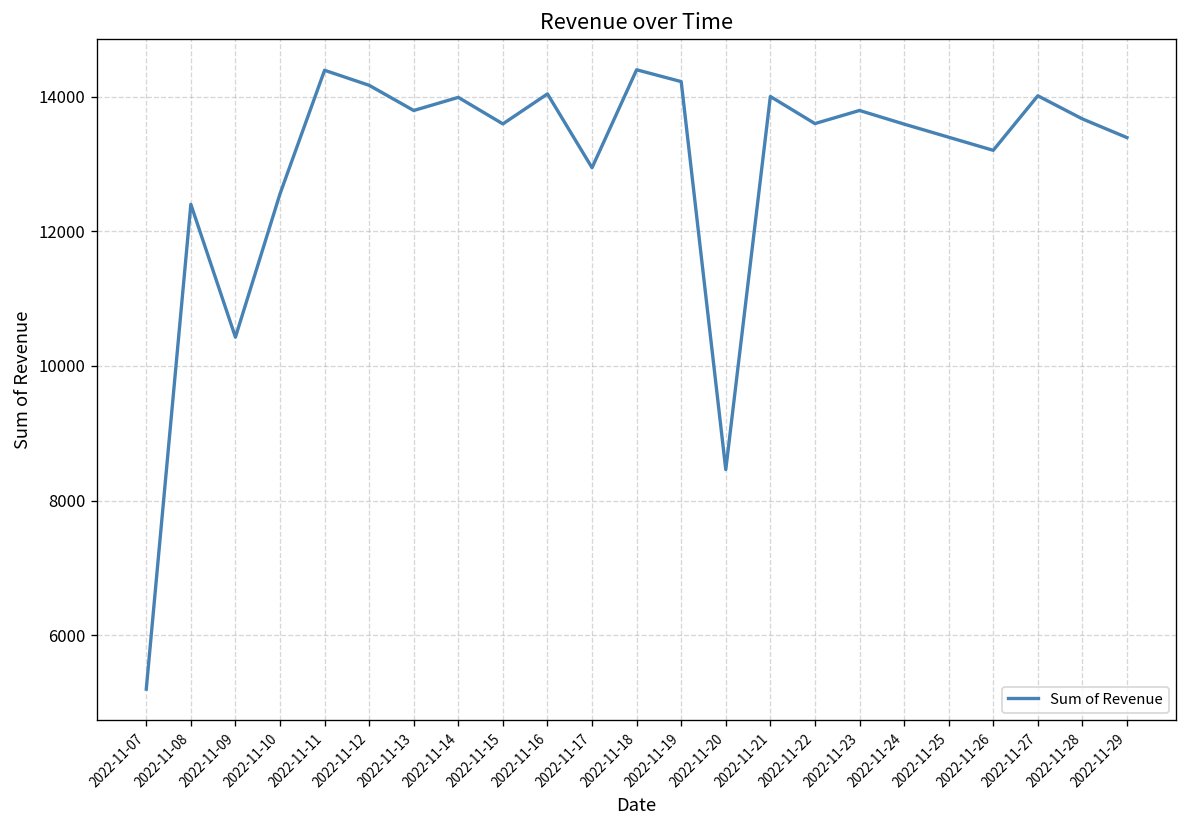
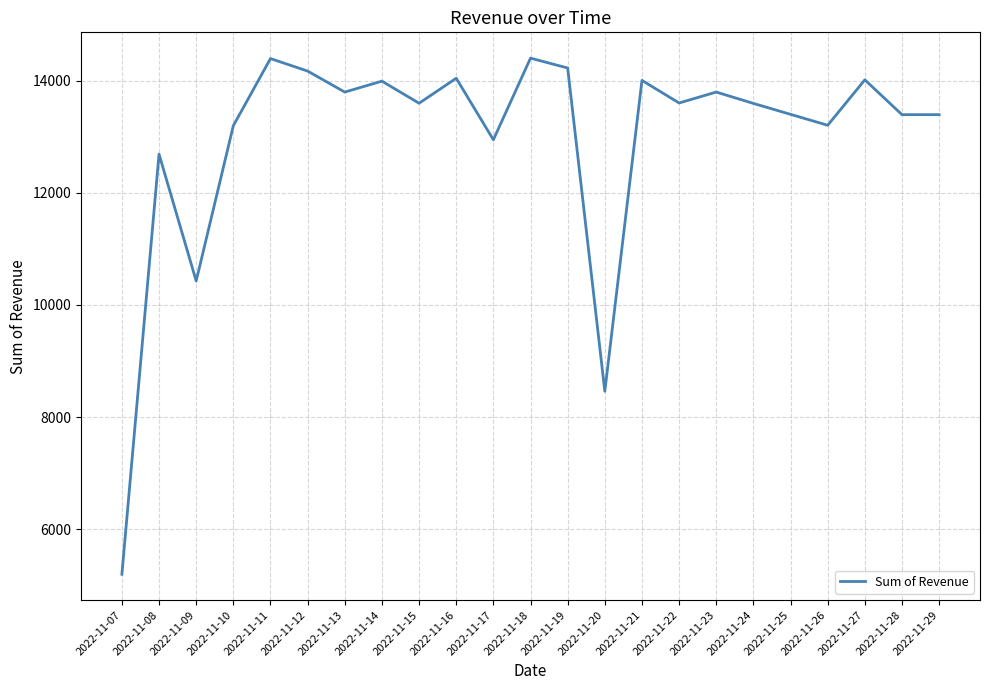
2022-11-08: 12400 -> 12700
2022-11-10: 12600 -> 13200
2022-11-28: 13700 -> 13400
